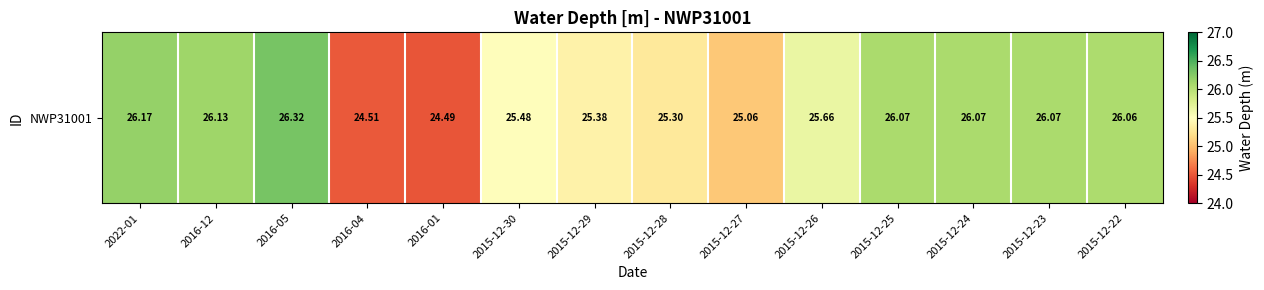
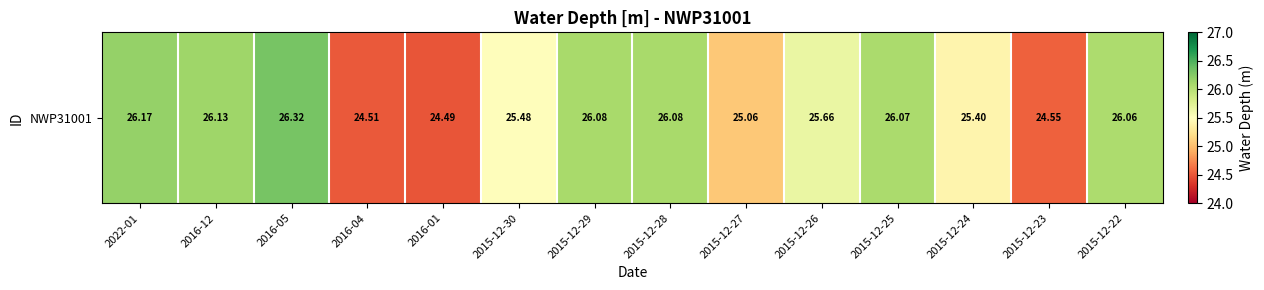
NWP31001, 2015-12-29: 25.38 -> 26.08
NWP31001, 2015-12-28: 25.30 -> 26.08
NWP31001, 2015-12-24: 26.07 -> 25.40
NWP31001, 2015-12-23: 26.07 -> 24.55
